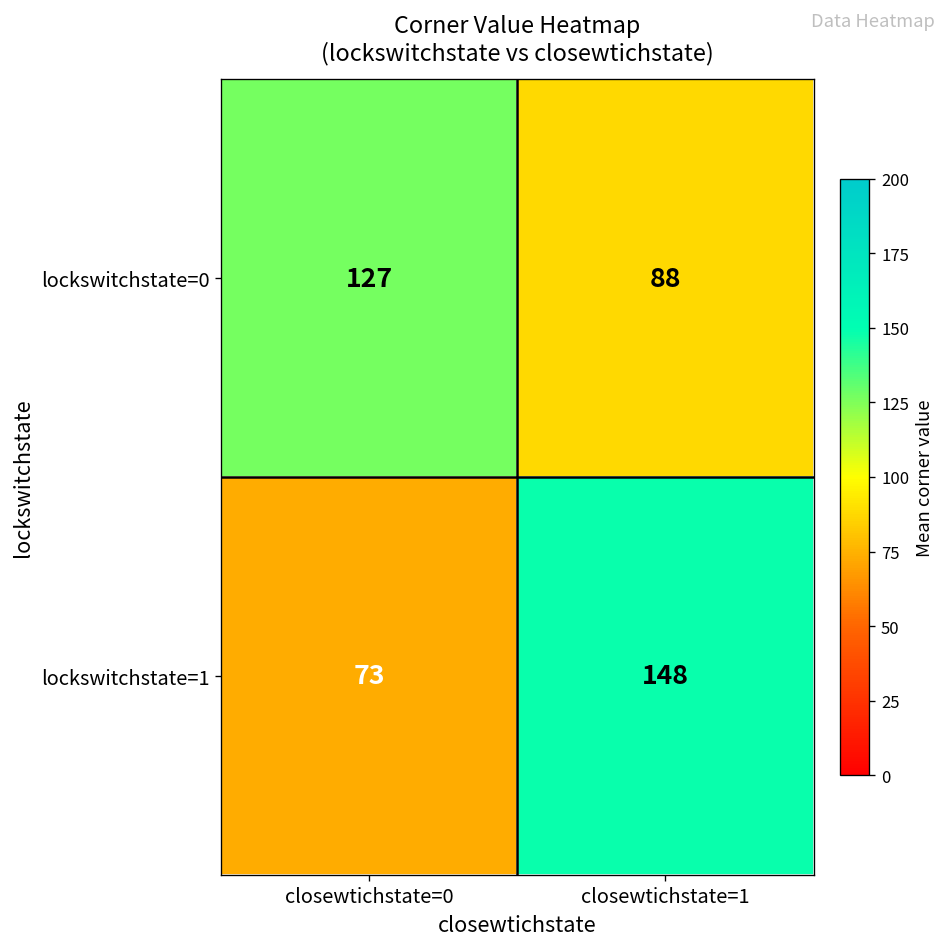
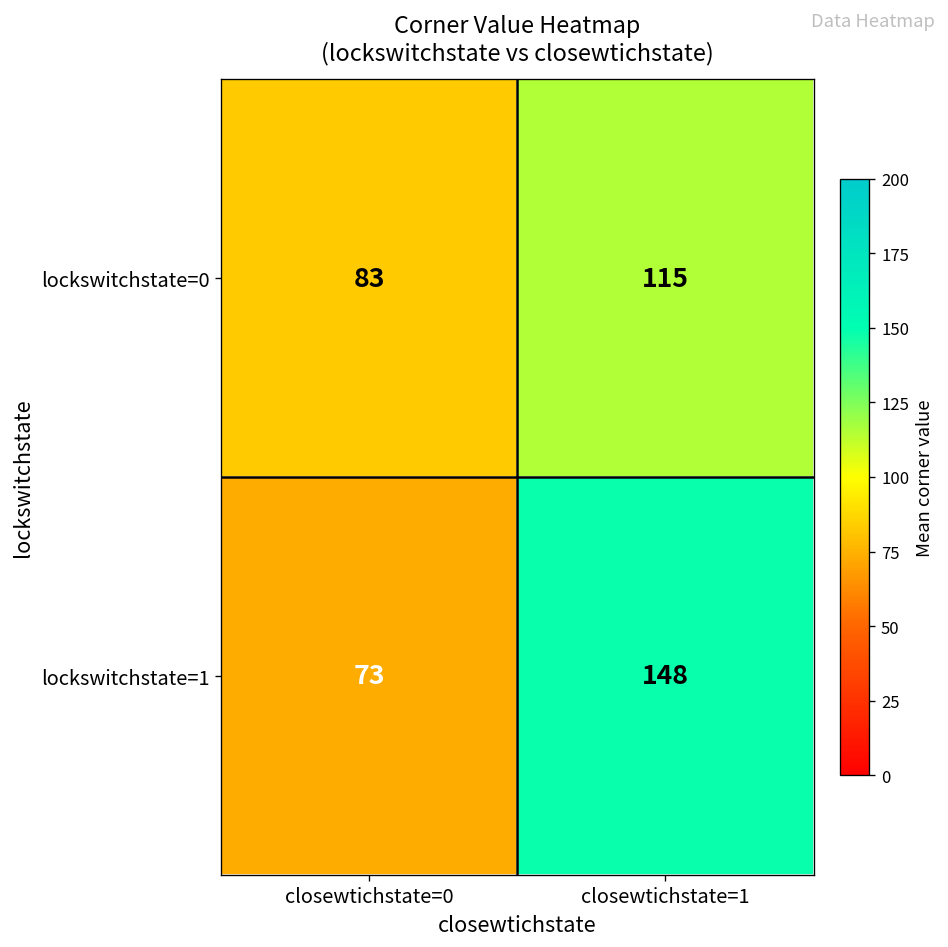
lockswitchstate=0, closewtichstate=0: 127 -> 83
lockswitchstate=0, closewtichstate=1: 88 -> 115
